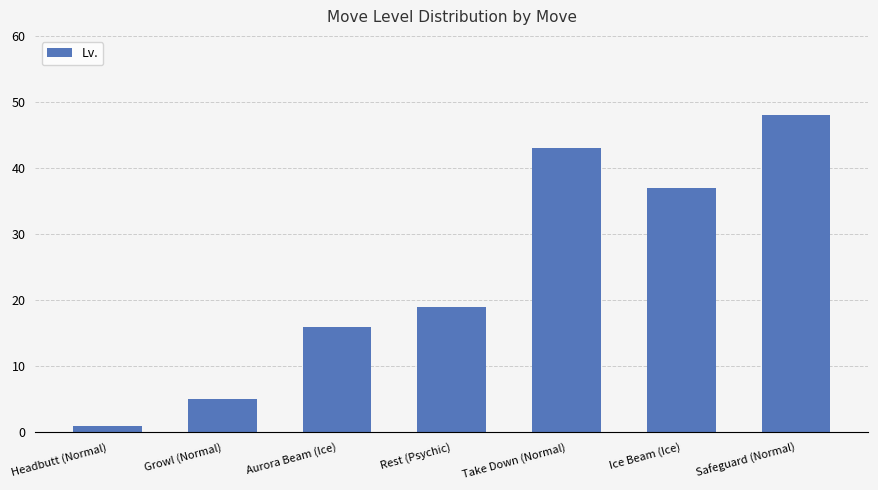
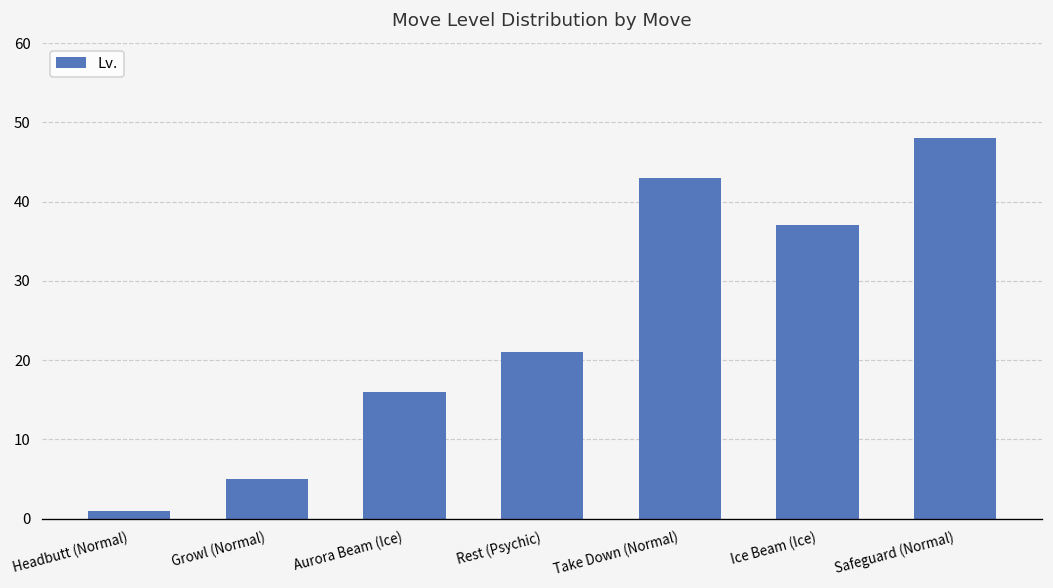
Rest (Psychic): 19 -> 21
